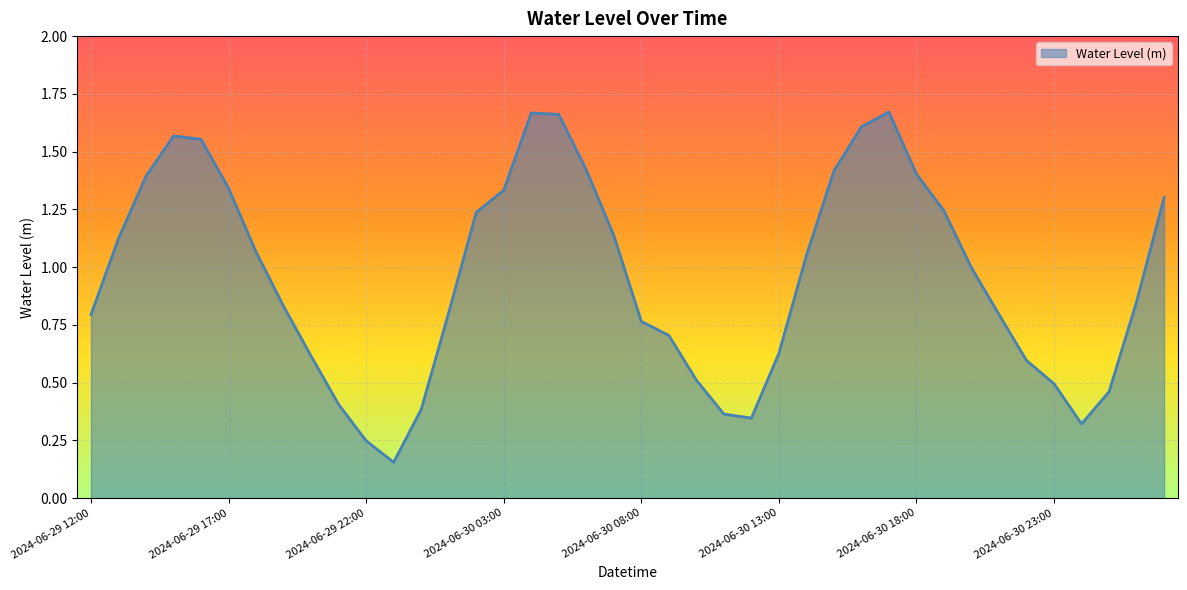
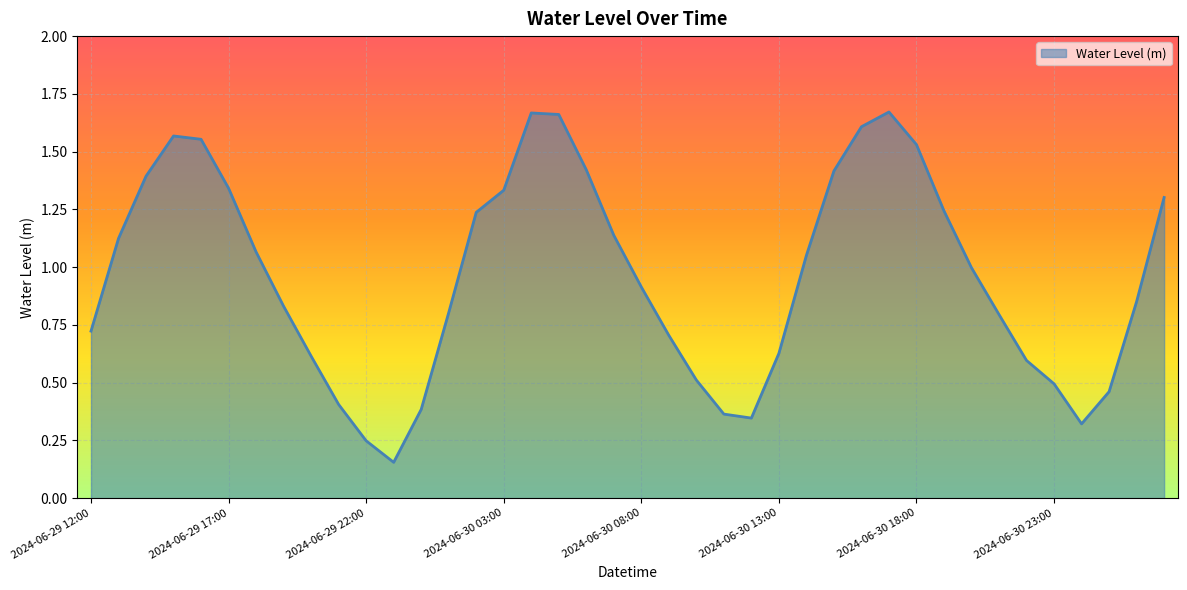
2024-06-29 12:00: 0.79 -> 0.72
2024-06-30 08:00: 0.76 -> 0.91
2024-06-30 18:00: 1.40 -> 1.53
